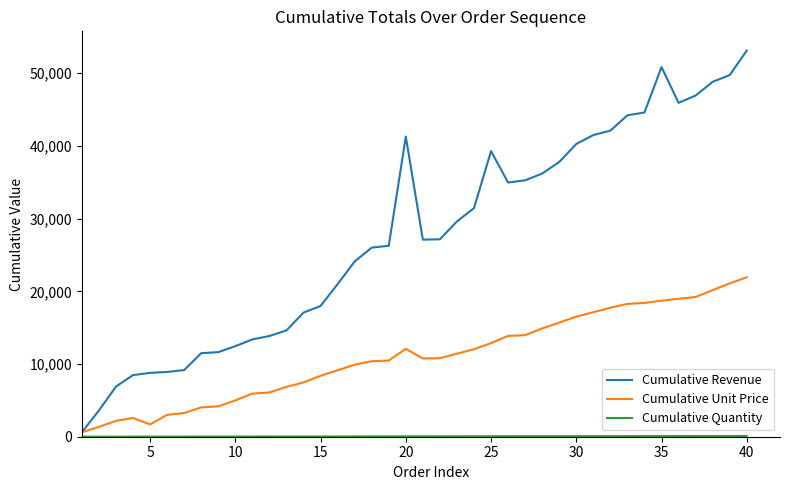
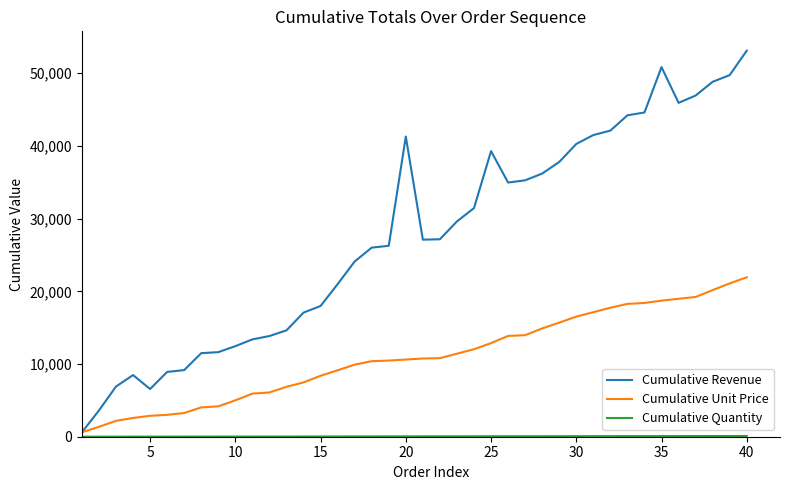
Cumulative Revenue, 5: 9,000 -> 7,000
Cumulative Unit Price, 5: 2,000 -> 3,000
Cumulative Unit Price, 20: 12,000 -> 11,000
